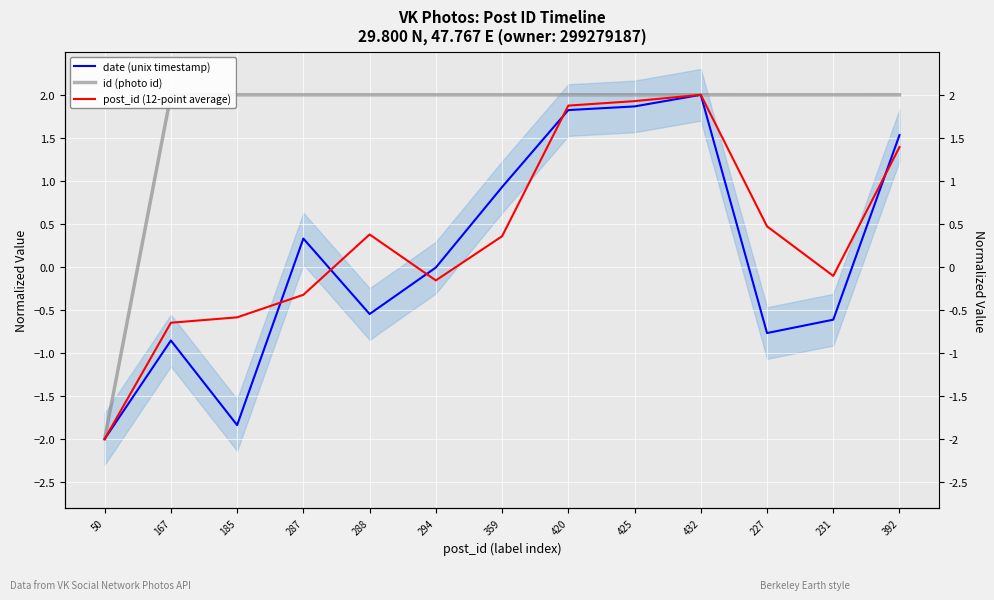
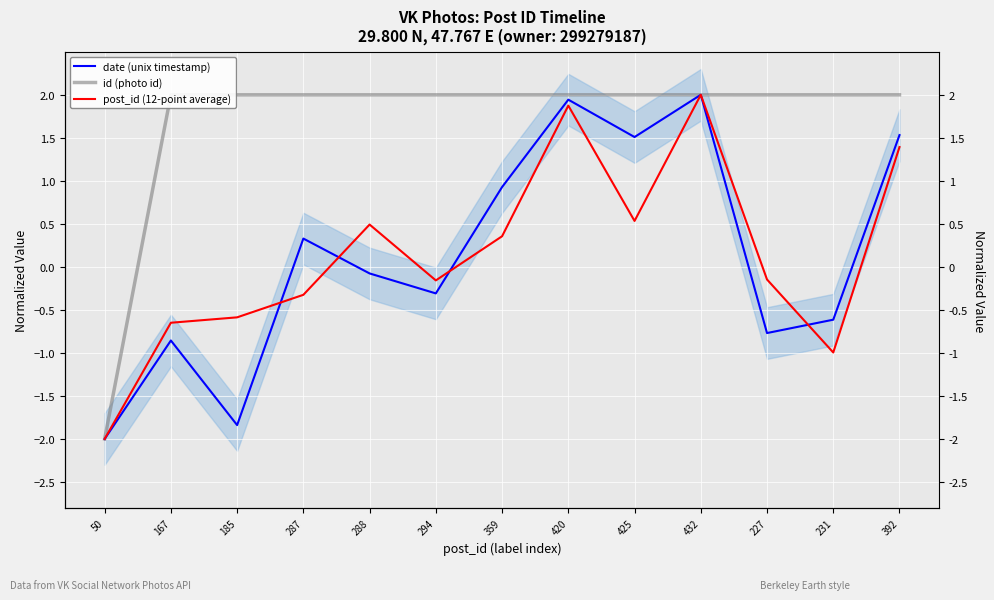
date (unix timestamp), 288: -0.5 -> -0.1
post_id (12-point average), 288: 0.4 -> 0.5
date (unix timestamp), 294: 0.0 -> -0.3
date (unix timestamp), 420: 1.8 -> 1.9
date (unix timestamp), 425: 1.9 -> 1.5
post_id (12-point average), 425: 1.9 -> 0.5
post_id (12-point average), 227: 0.5 -> -0.1
post_id (12-point average), 231: -0.1 -> -1.0
